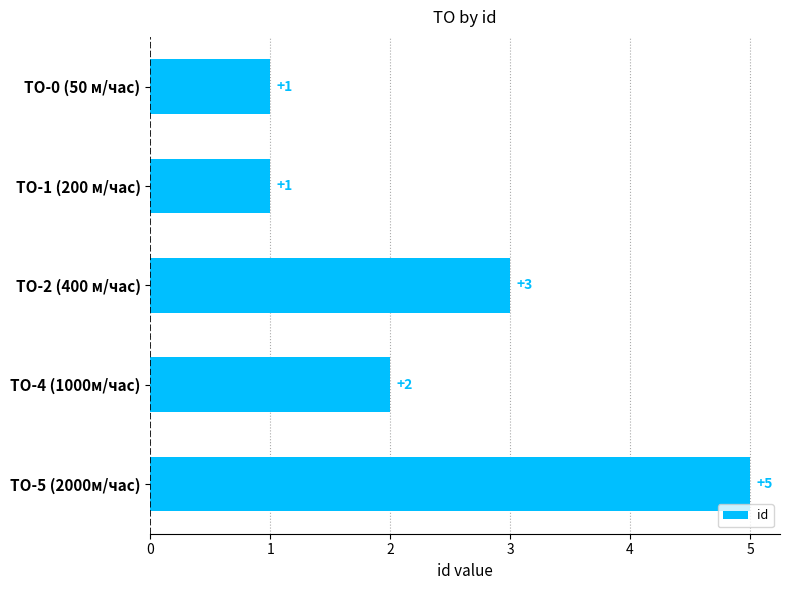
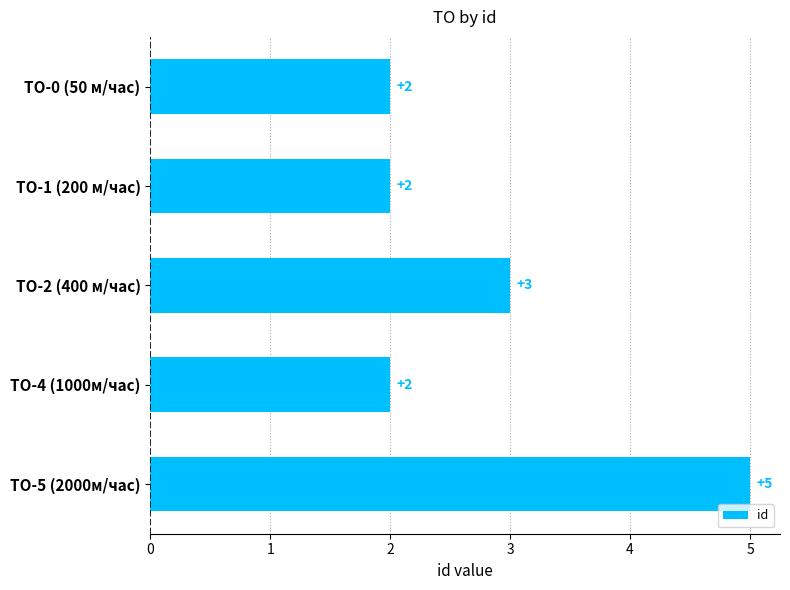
ТО-0 (50 м/час): +1 -> +2
ТО-1 (200 м/час): +1 -> +2
